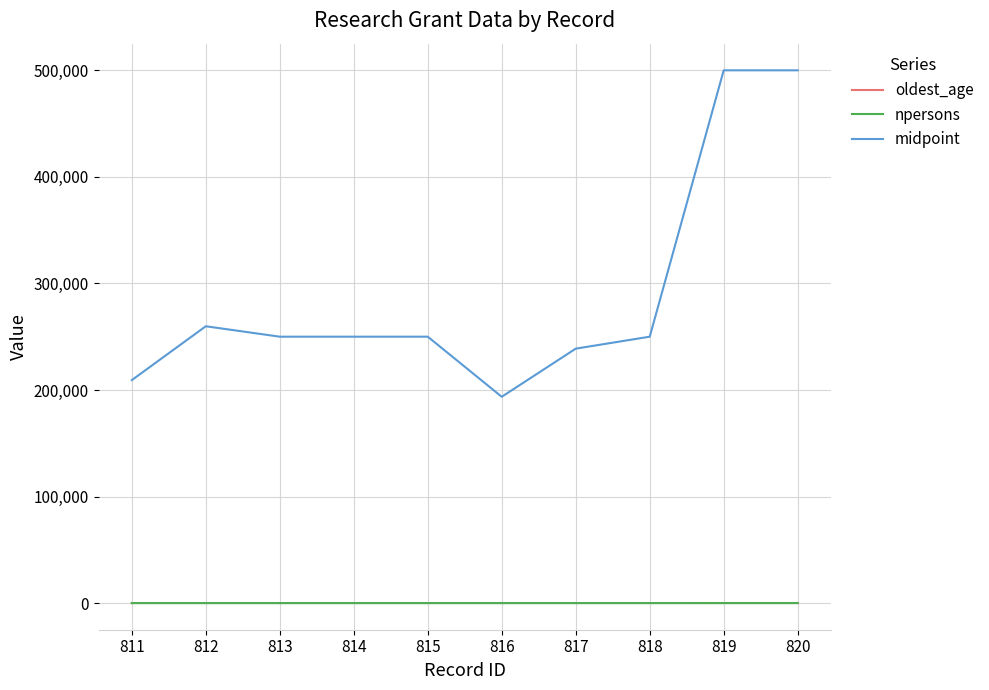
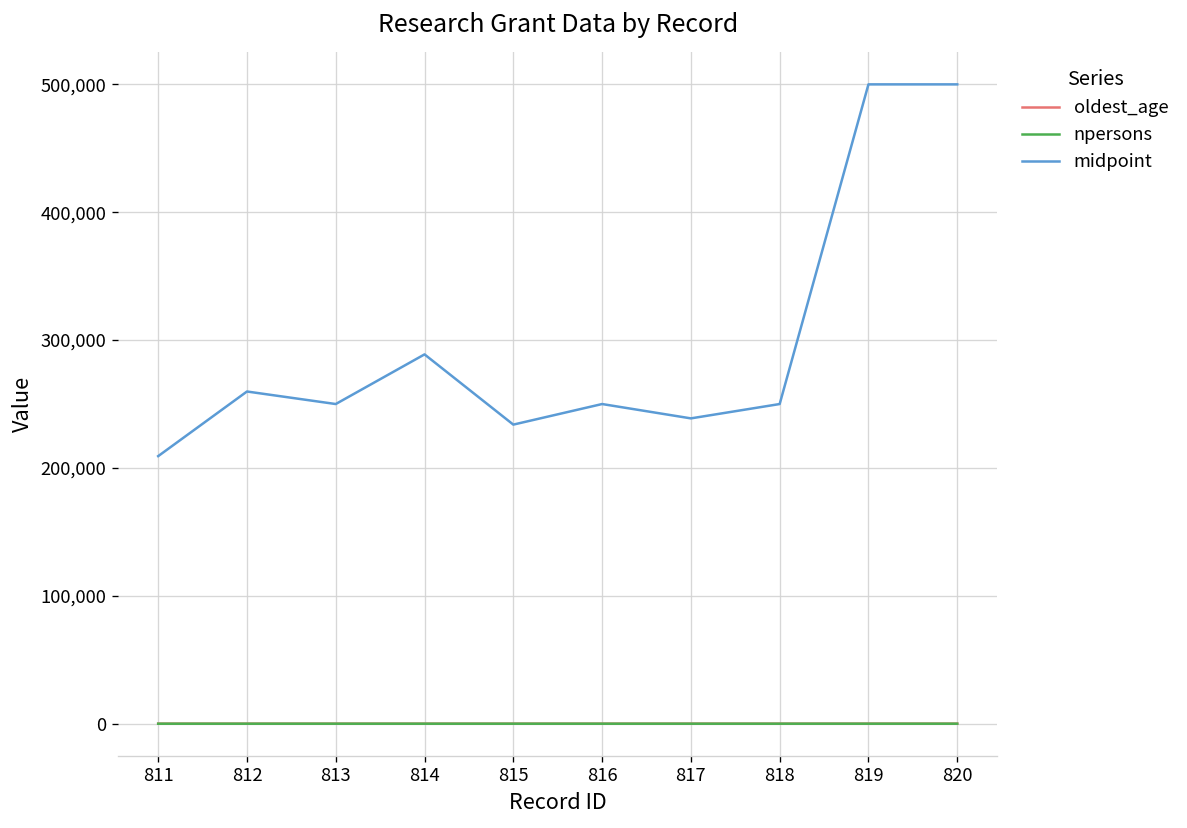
midpoint, 814: 250,000 -> 289,000
midpoint, 815: 250,000 -> 234,000
midpoint, 816: 194,000 -> 250,000
